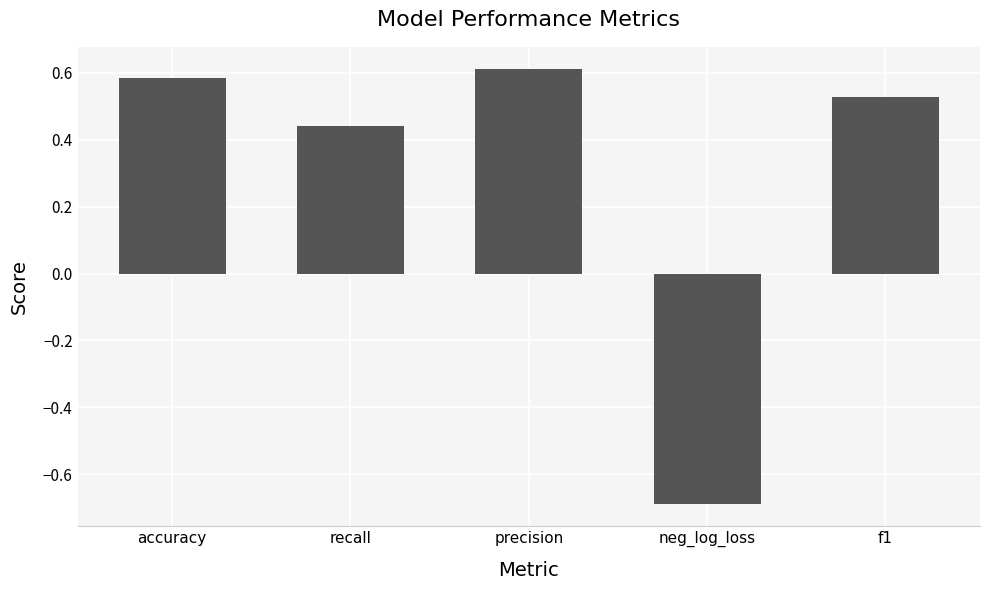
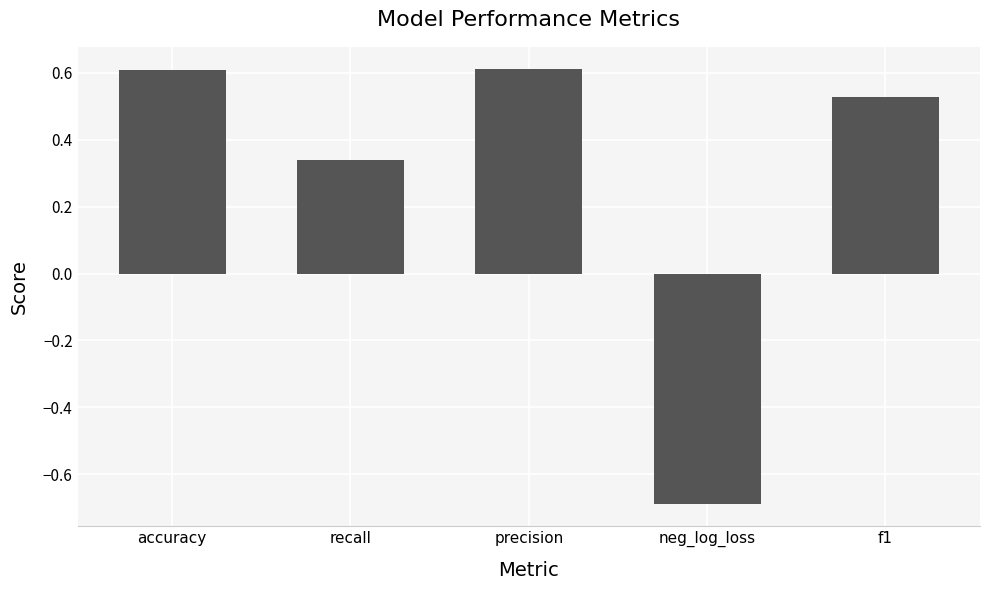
accuracy: 0.59 -> 0.61
recall: 0.44 -> 0.34
